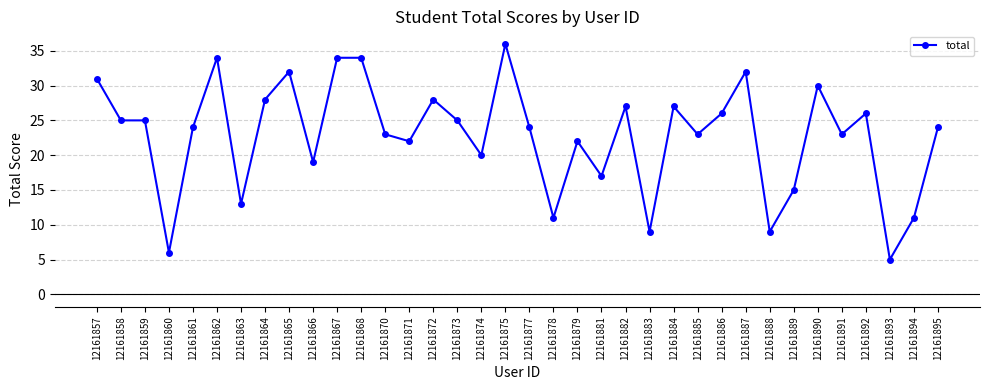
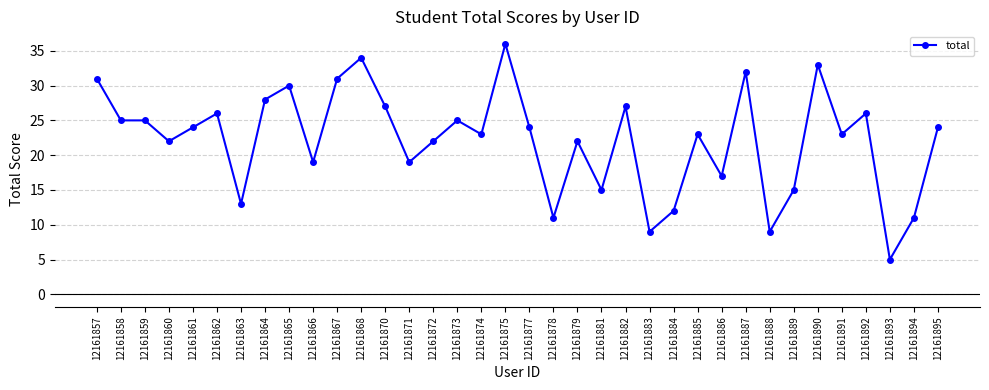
12161860: 6 -> 22
12161862: 34 -> 26
12161865: 32 -> 30
12161867: 34 -> 31
12161870: 23 -> 27
12161871: 22 -> 19
12161872: 28 -> 22
12161874: 20 -> 23
12161881: 17 -> 15
12161884: 27 -> 12
12161886: 26 -> 17
12161890: 30 -> 33
